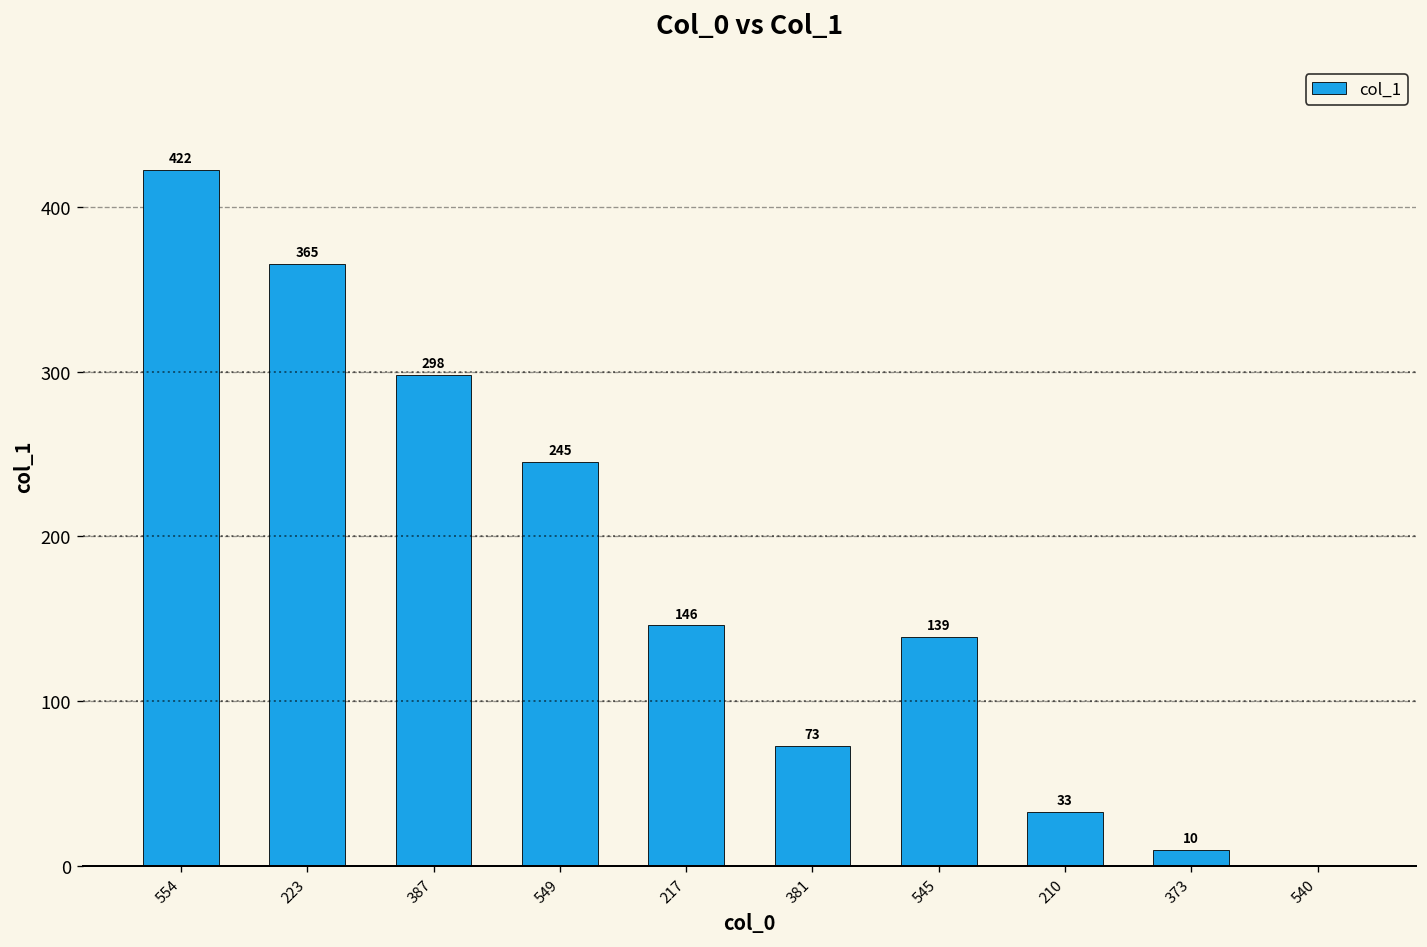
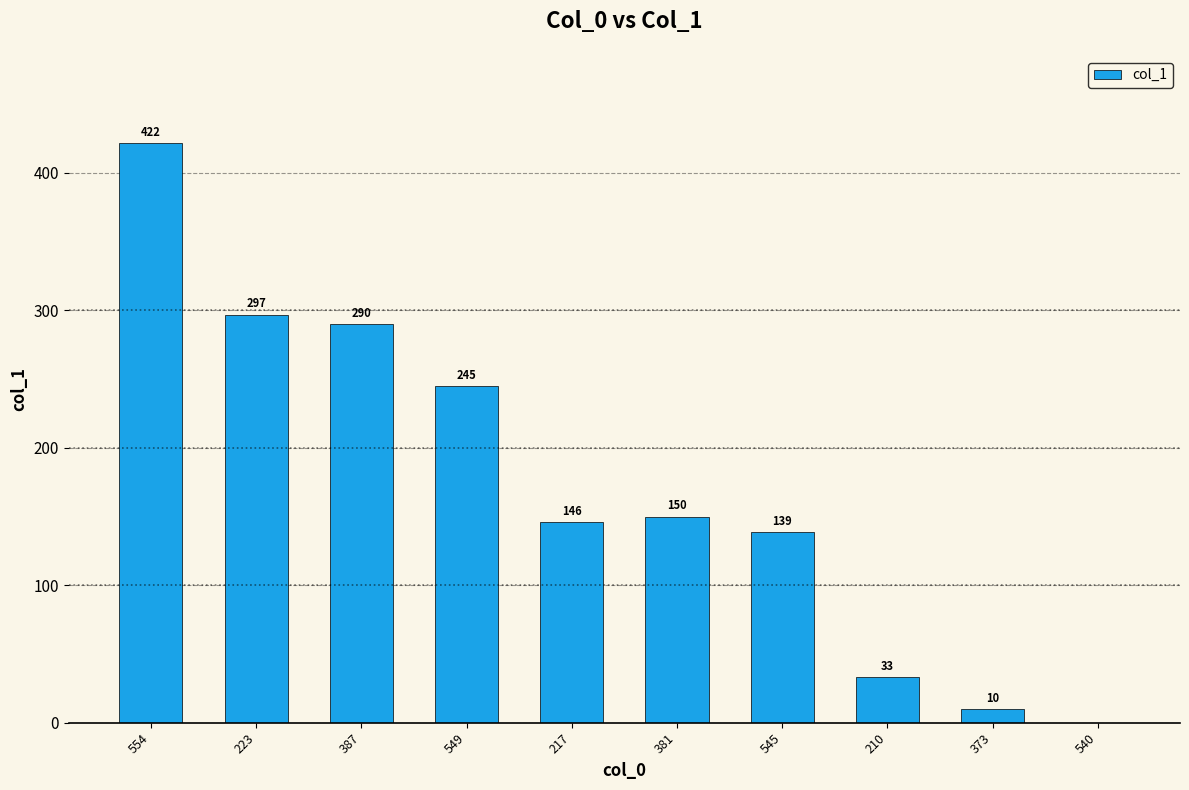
223: 365 -> 297
387: 298 -> 290
381: 73 -> 150
